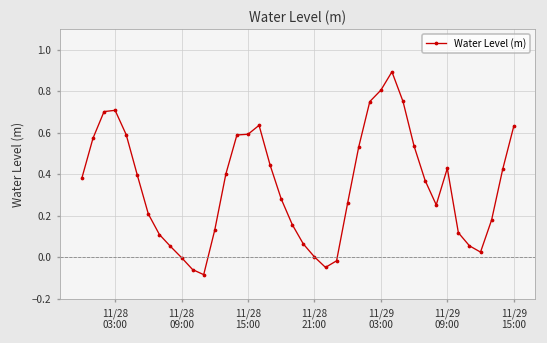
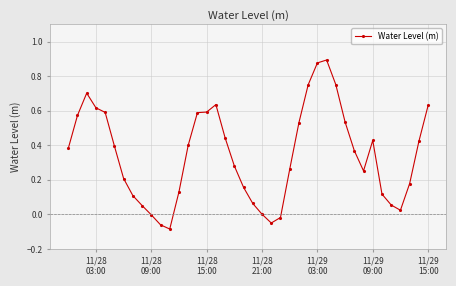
11/28 03:00: 0.71 -> 0.62
11/29 03:00: 0.80 -> 0.88
